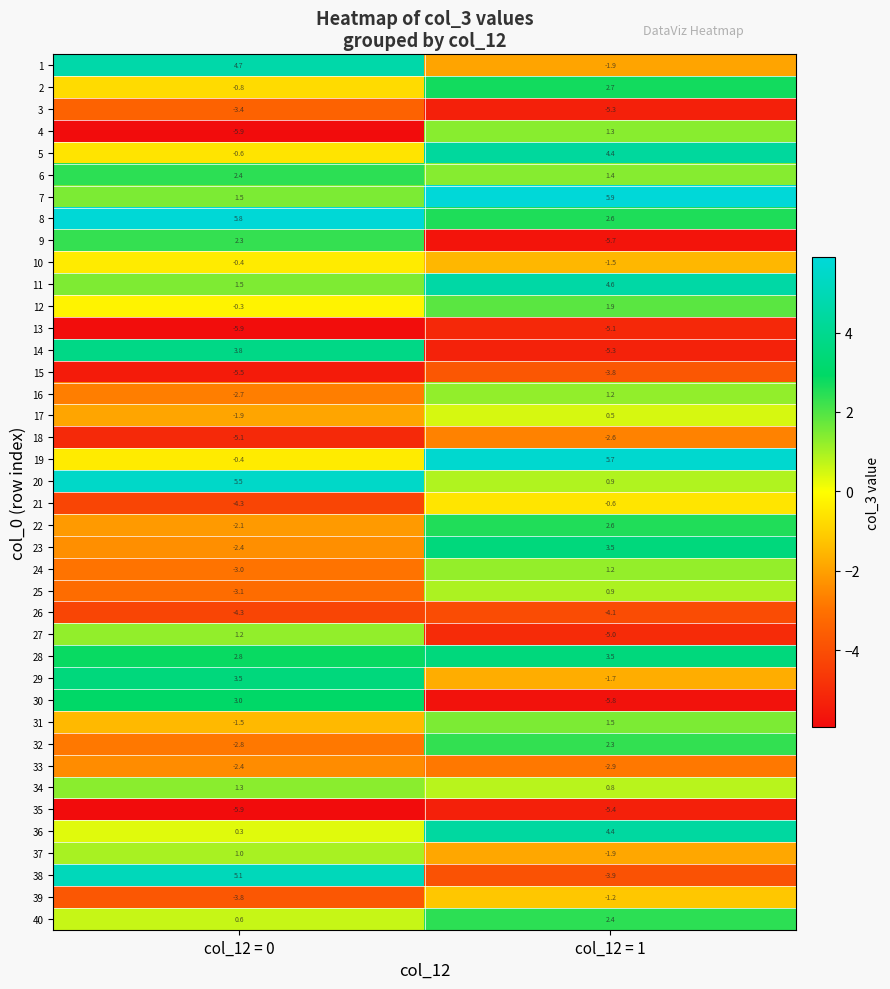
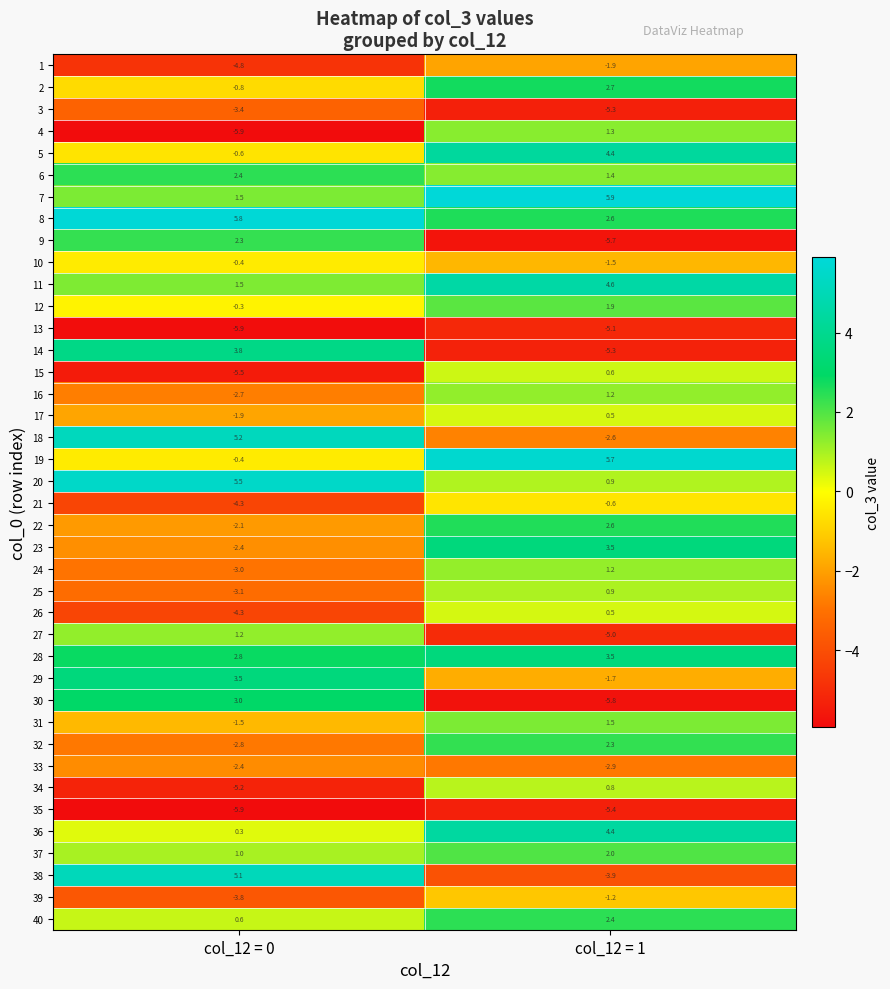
1, col_12 = 0: 4.7 -> -4.8
15, col_12 = 1: -3.8 -> 0.6
18, col_12 = 0: -5.1 -> 5.2
26, col_12 = 1: -4.1 -> 0.5
34, col_12 = 0: 1.3 -> -5.2
37, col_12 = 1: -1.9 -> 2.0
